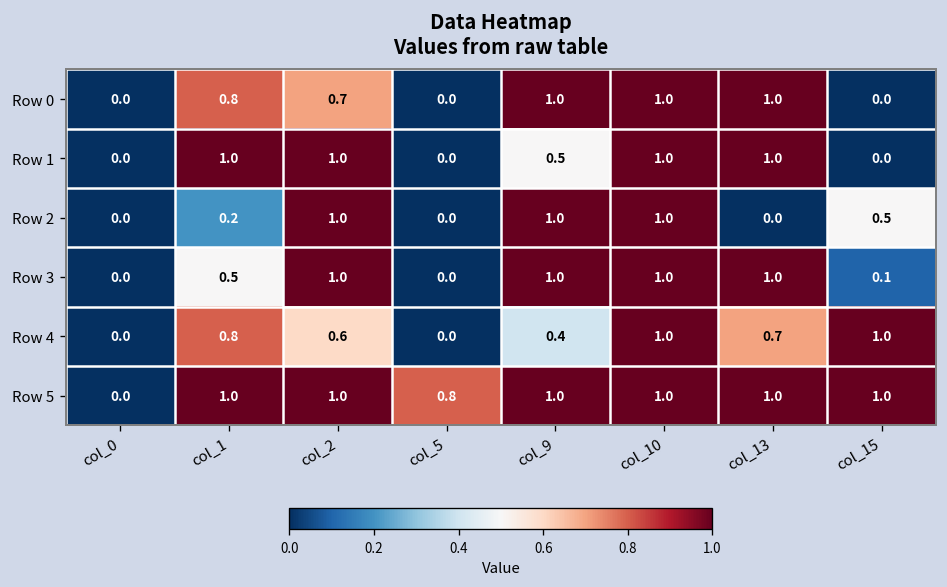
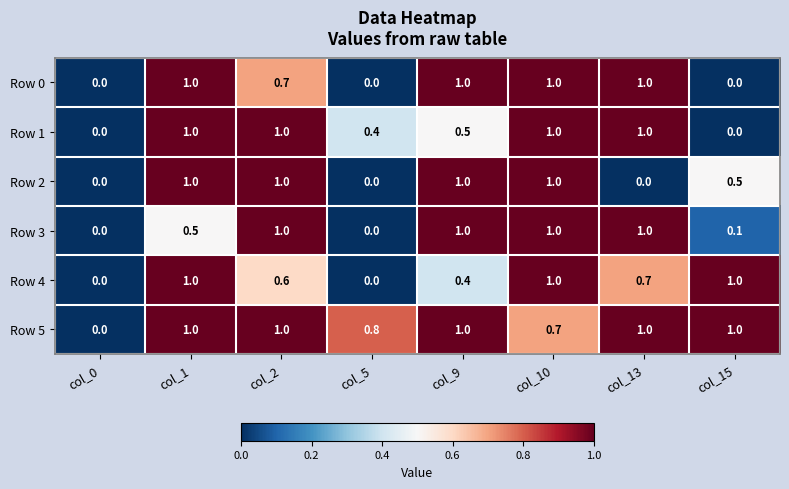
Row 0, col_1: 0.8 -> 1.0
Row 1, col_5: 0.0 -> 0.4
Row 2, col_1: 0.2 -> 1.0
Row 4, col_1: 0.8 -> 1.0
Row 5, col_10: 1.0 -> 0.7
